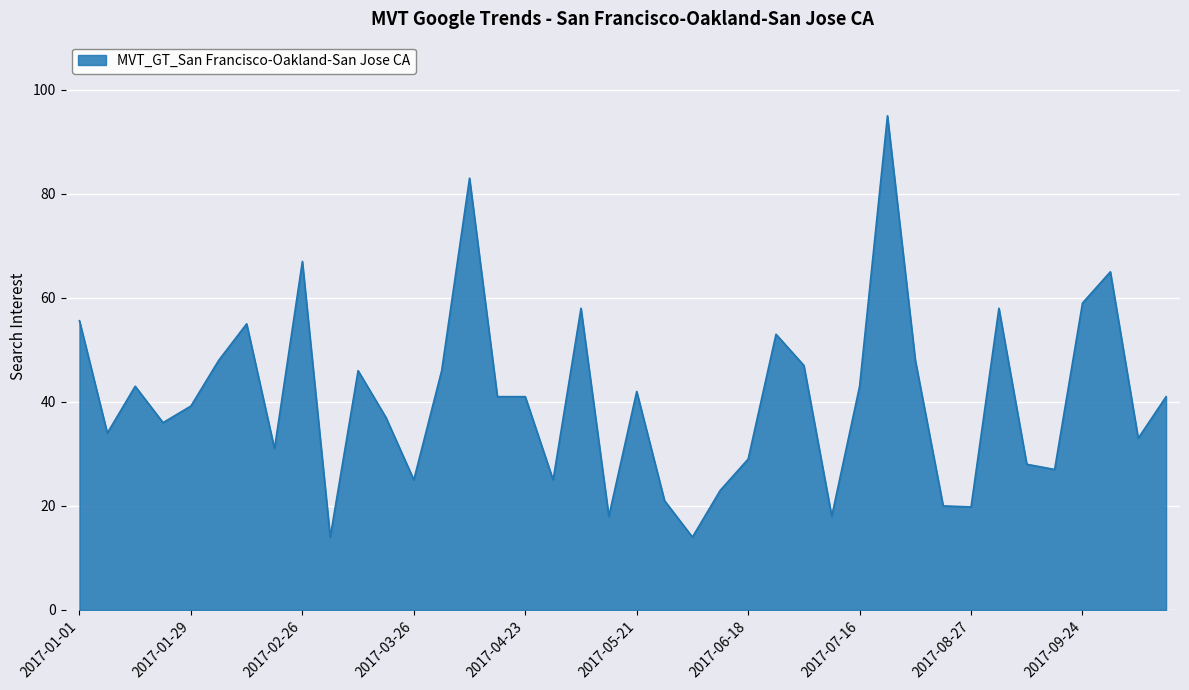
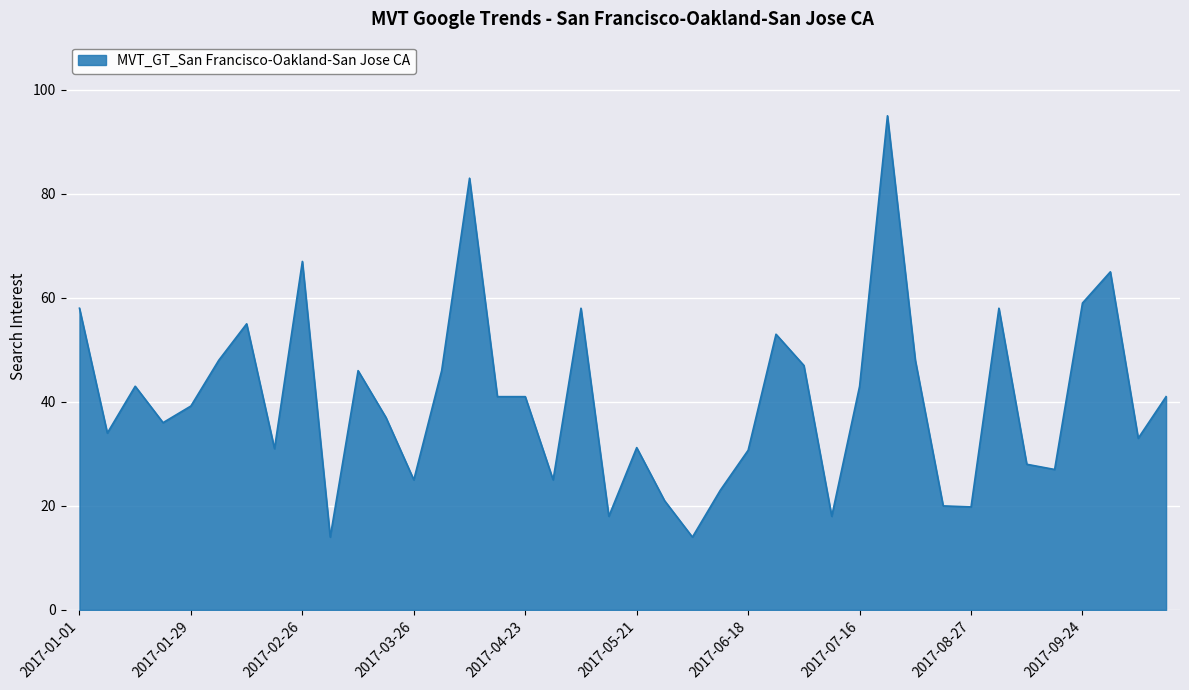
2017-01-01: 56 -> 58
2017-05-21: 42 -> 31
2017-06-18: 29 -> 31
